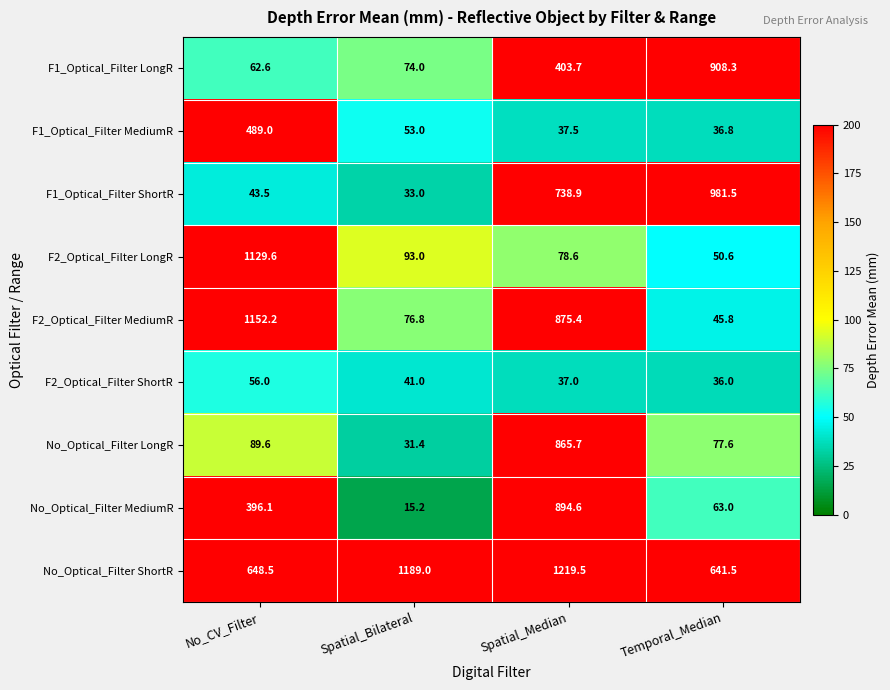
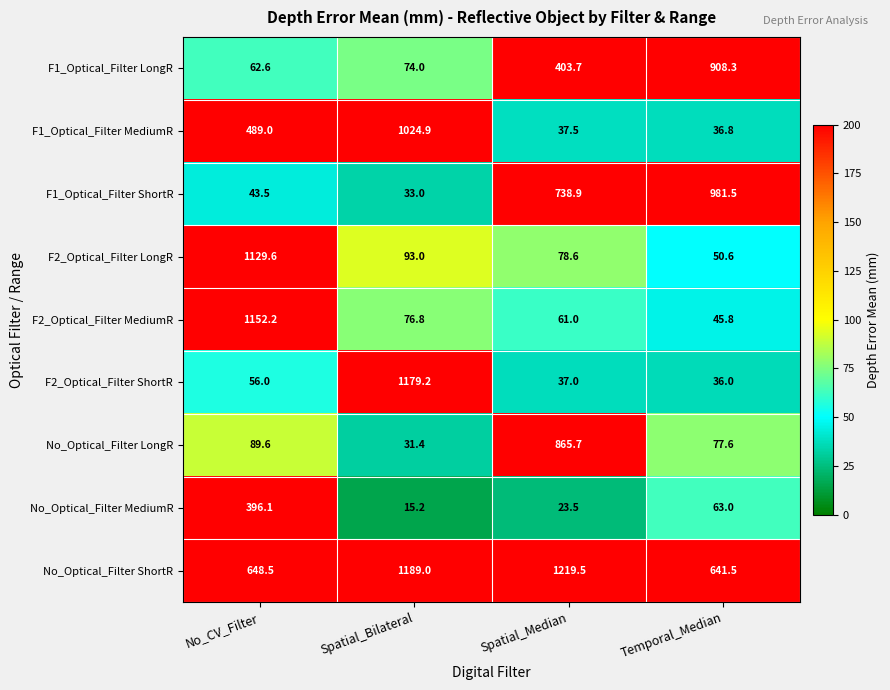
F1_Optical_Filter MediumR, Spatial_Bilateral: 53.0 -> 1024.9
F2_Optical_Filter MediumR, Spatial_Median: 875.4 -> 61.0
F2_Optical_Filter ShortR, Spatial_Bilateral: 41.0 -> 1179.2
No_Optical_Filter MediumR, Spatial_Median: 894.6 -> 23.5
